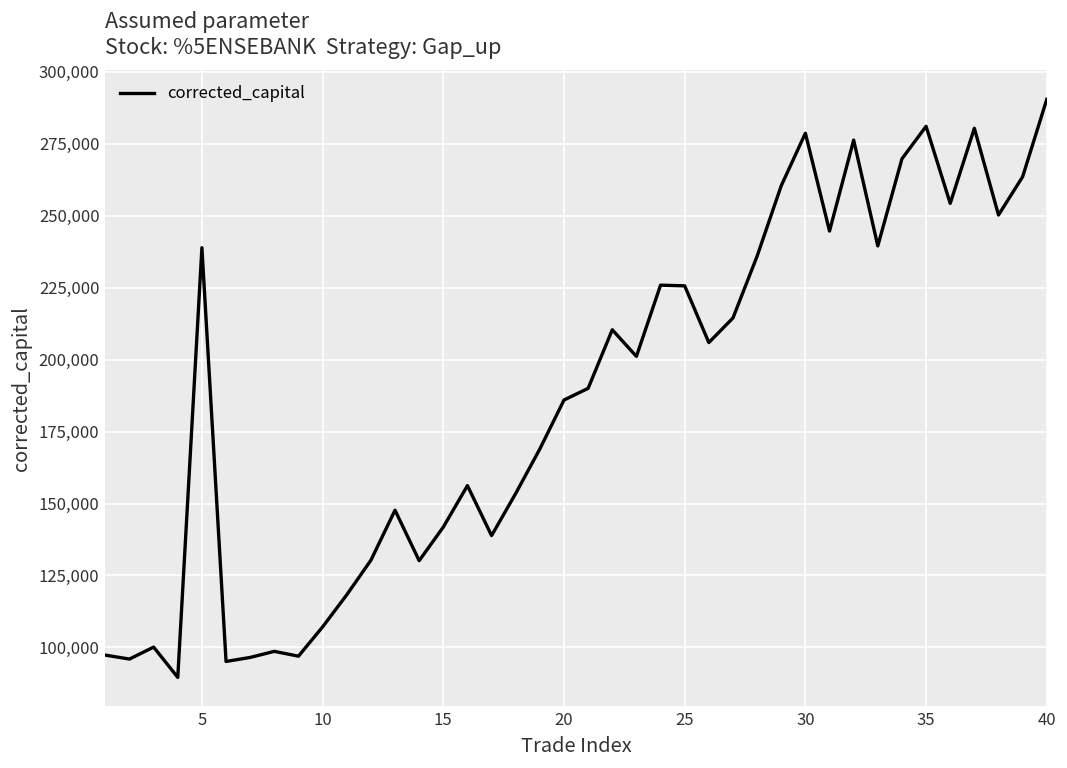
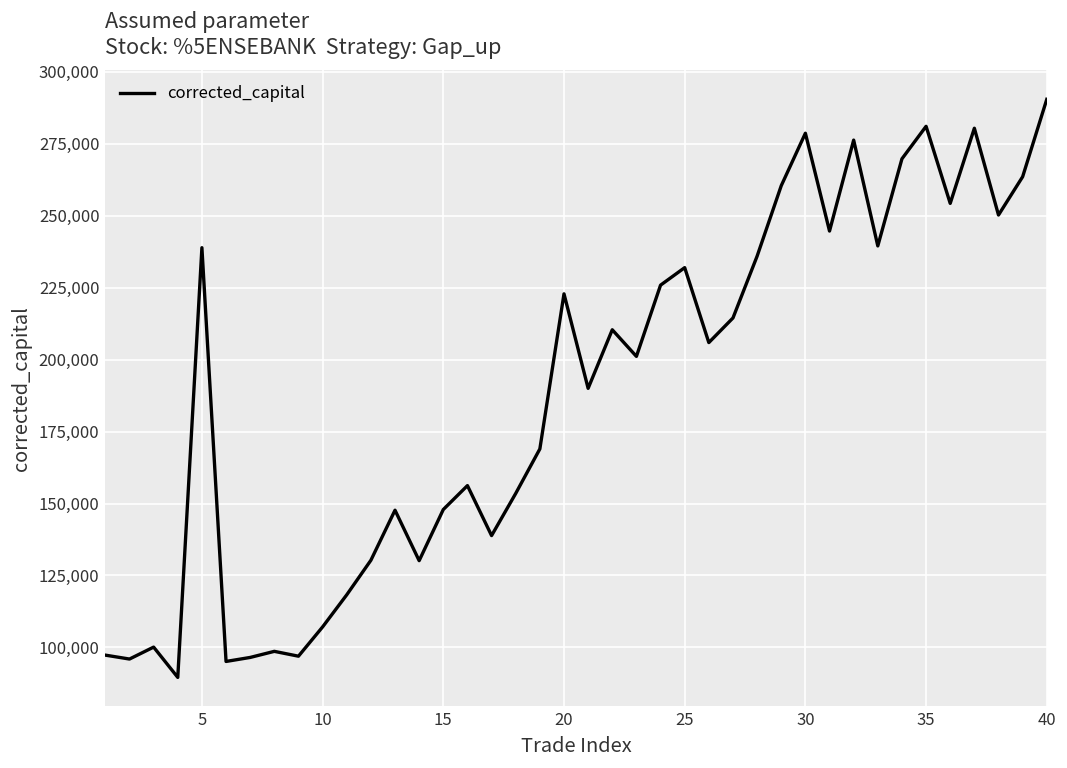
15: 142,000 -> 148,000
20: 186,000 -> 223,000
25: 226,000 -> 232,000
